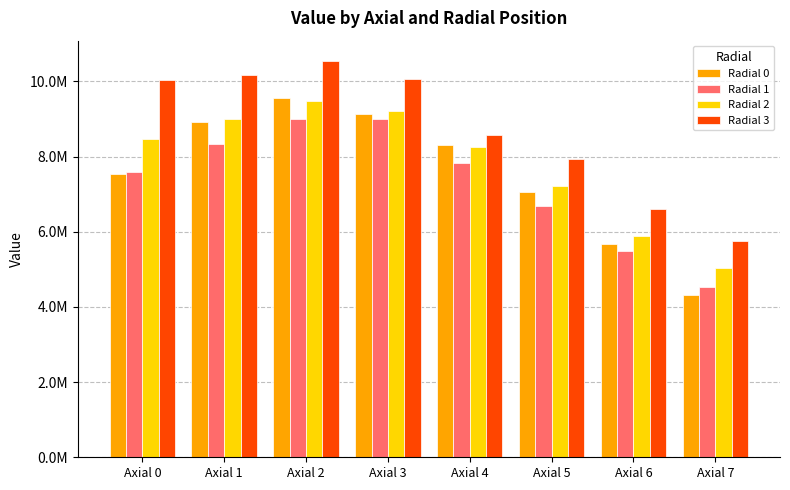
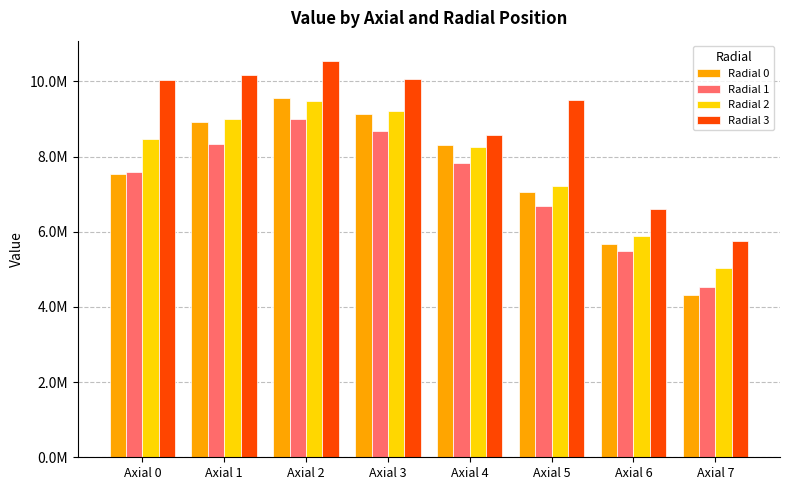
Radial 1, Axial 3: 9000000 -> 8700000
Radial 3, Axial 5: 7900000 -> 9500000
